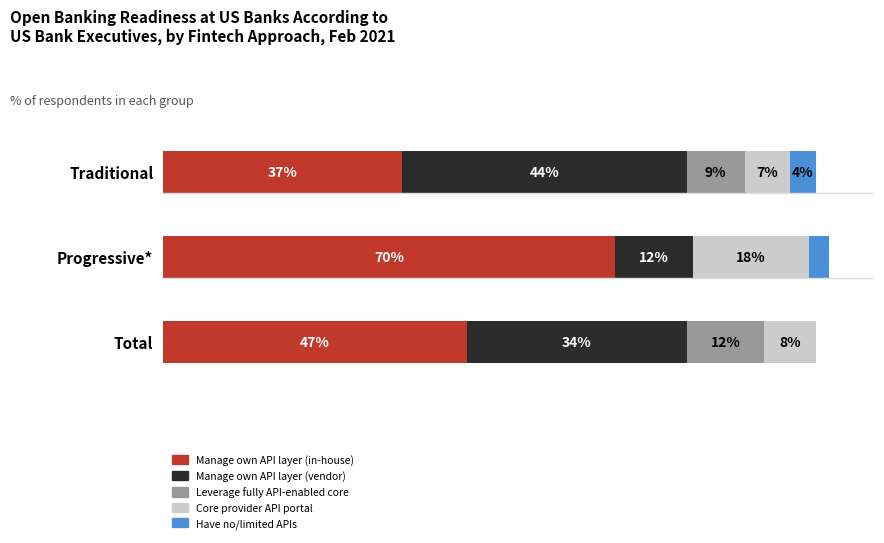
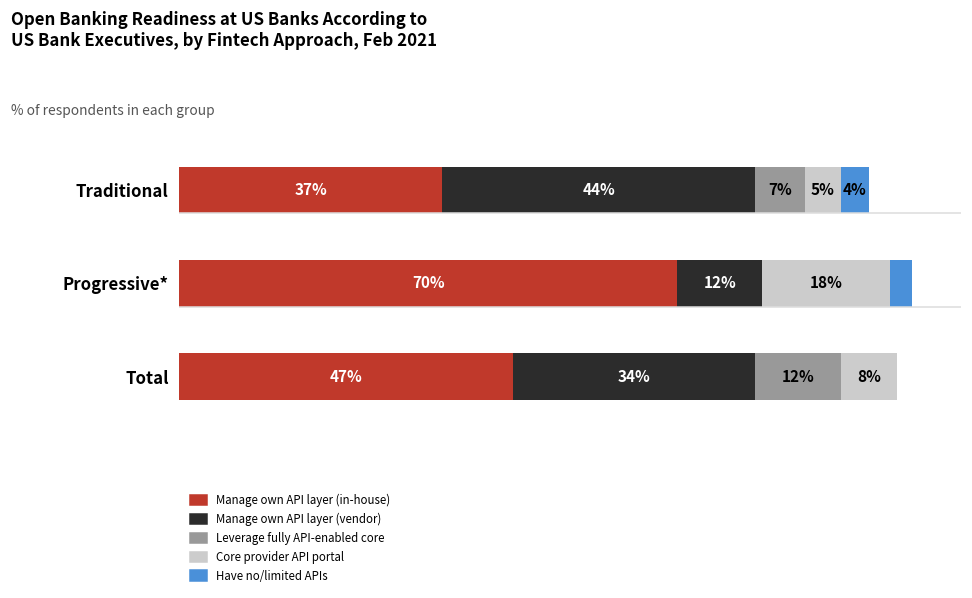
Leverage fully API-enabled core, Traditional: 9% -> 7%
Core provider API portal, Traditional: 7% -> 5%
